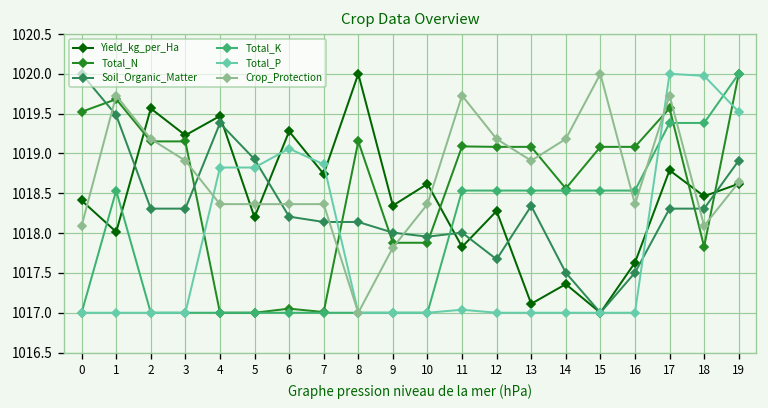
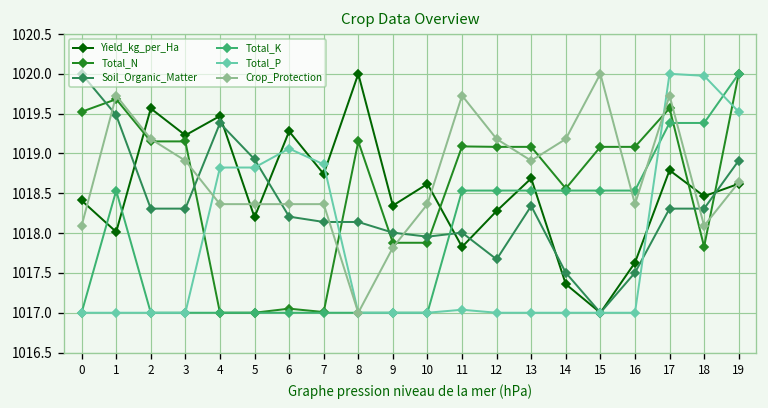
Yield_kg_per_Ha, 13: 1017.1 -> 1018.7
